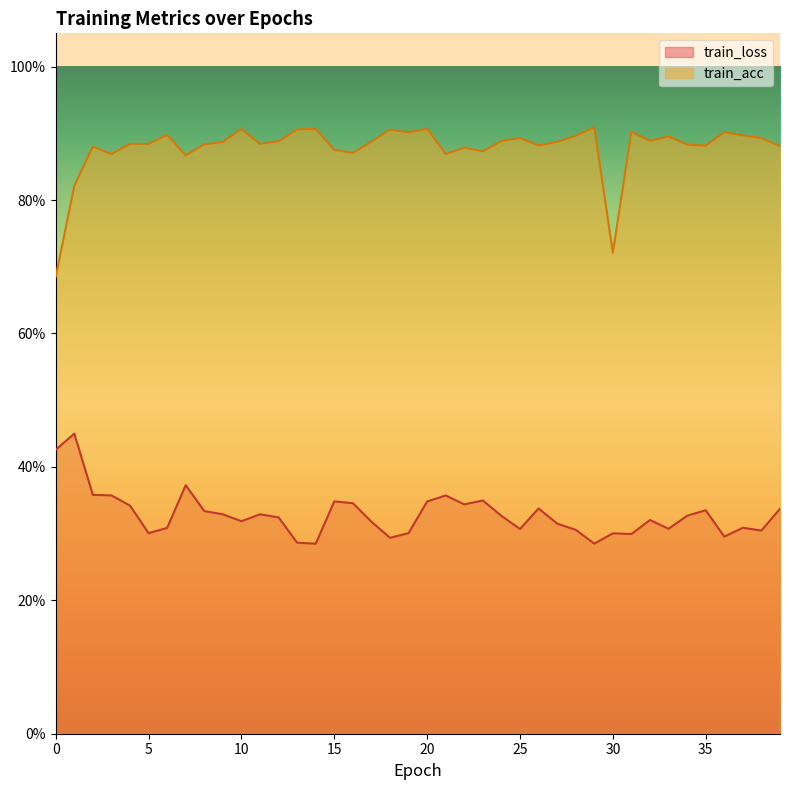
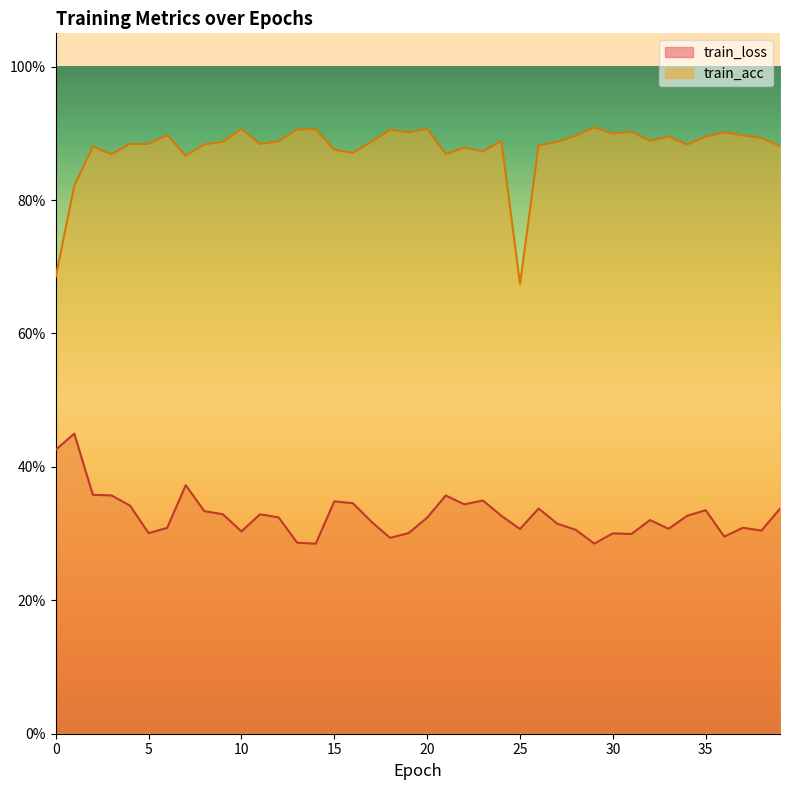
train_loss, 10: 32% -> 30%
train_loss, 20: 35% -> 32%
train_acc, 25: 89% -> 67%
train_acc, 30: 72% -> 90%
train_acc, 35: 88% -> 90%
